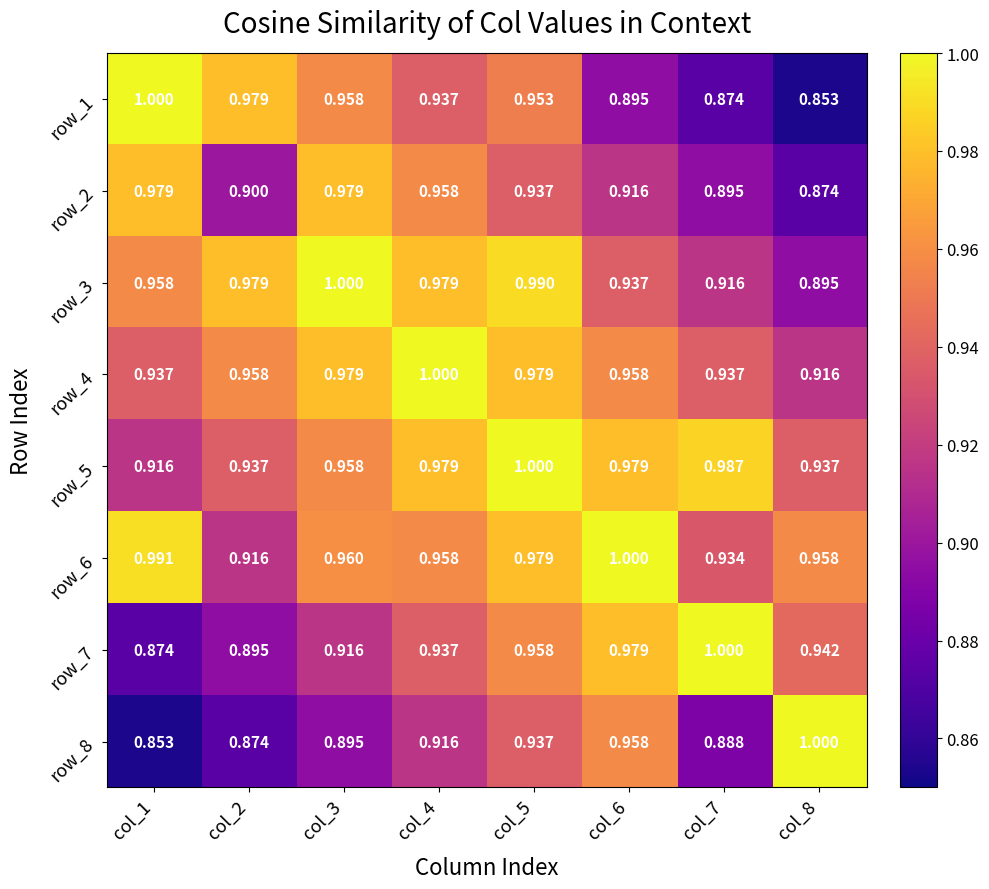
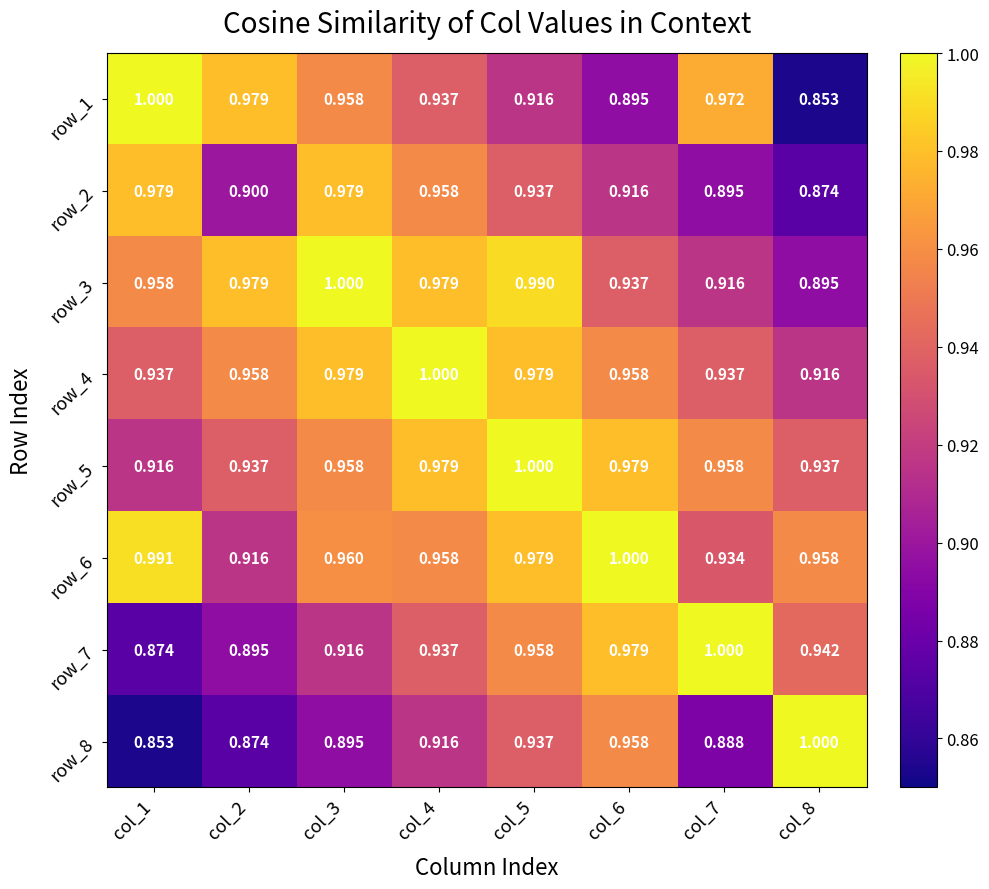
row_1, col_5: 0.953 -> 0.916
row_1, col_7: 0.874 -> 0.972
row_5, col_7: 0.987 -> 0.958
